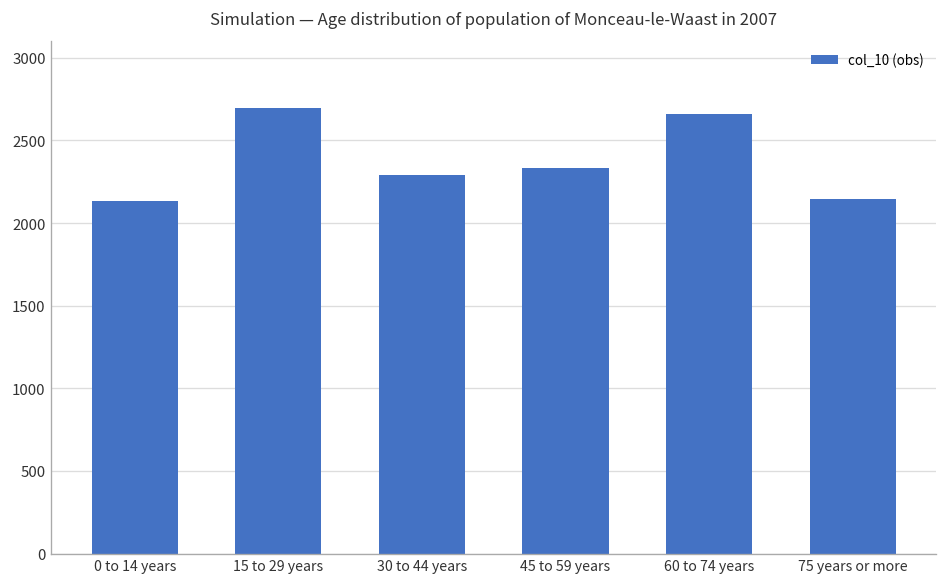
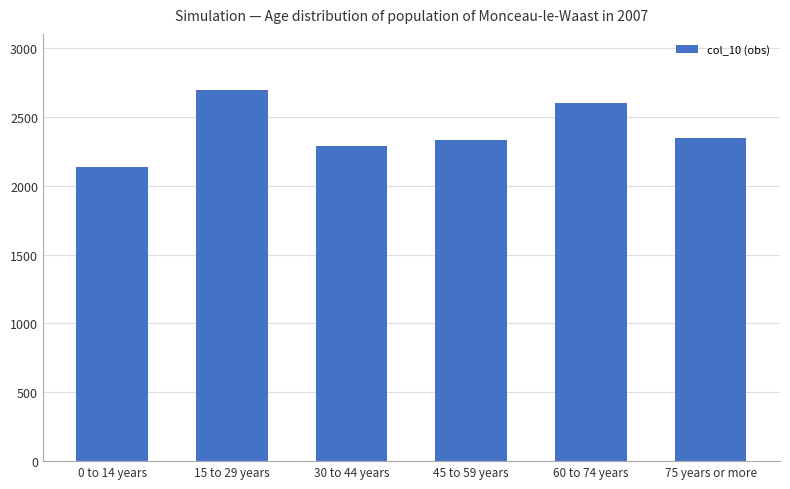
60 to 74 years: 2660 -> 2600
75 years or more: 2140 -> 2350
